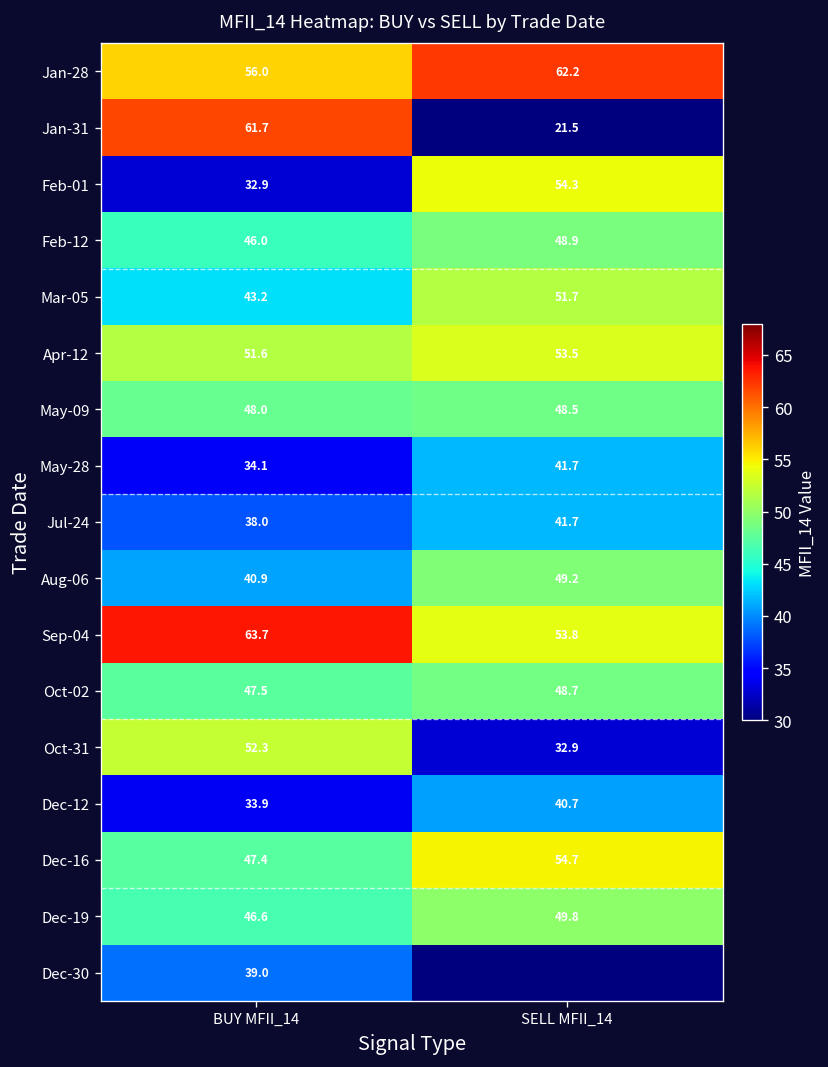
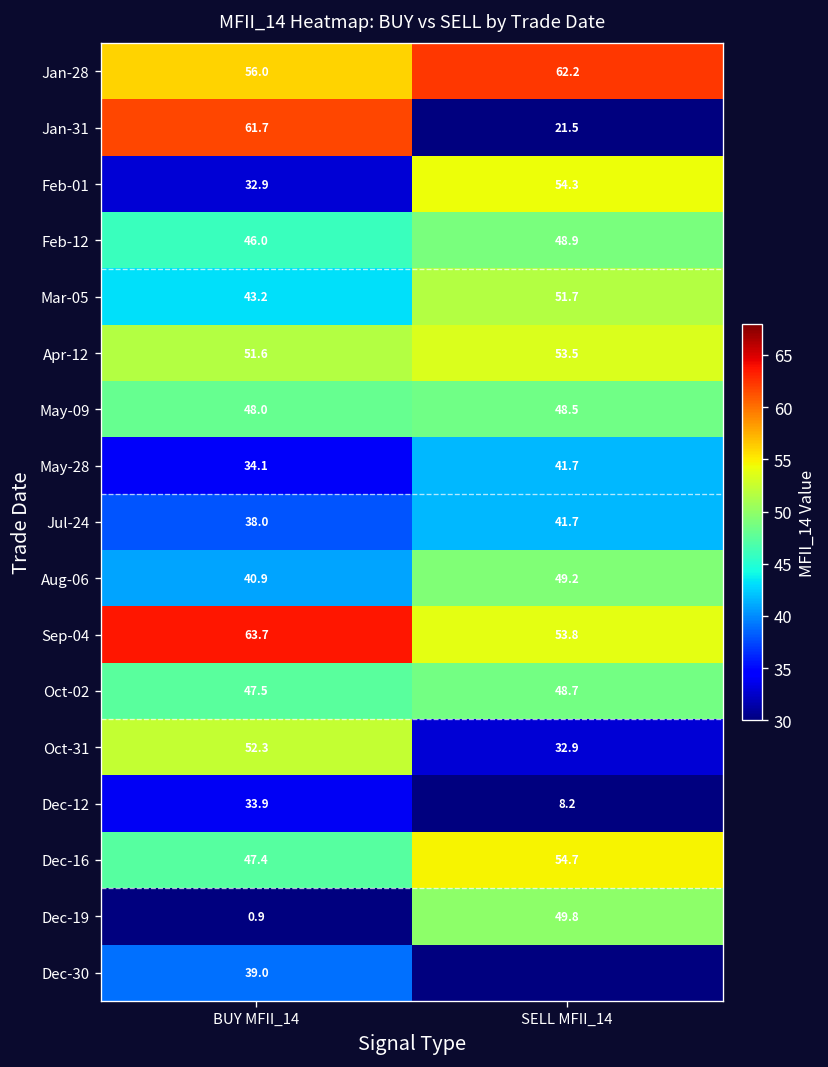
Dec-12, SELL MFII_14: 40.7 -> 8.2
Dec-19, BUY MFII_14: 46.6 -> 0.9
